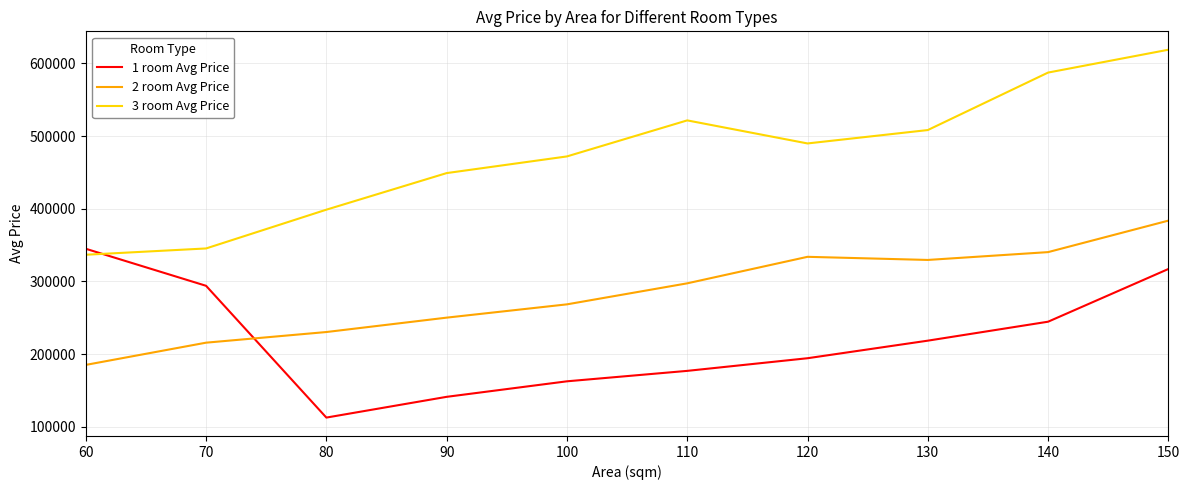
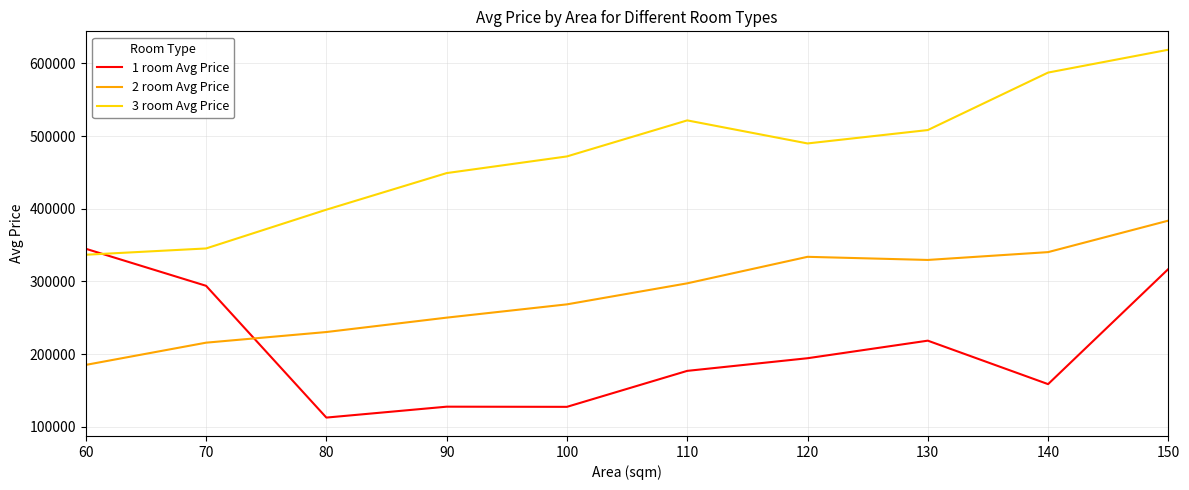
1 room Avg Price, 90: 140000 -> 130000
1 room Avg Price, 100: 160000 -> 130000
1 room Avg Price, 140: 240000 -> 160000
